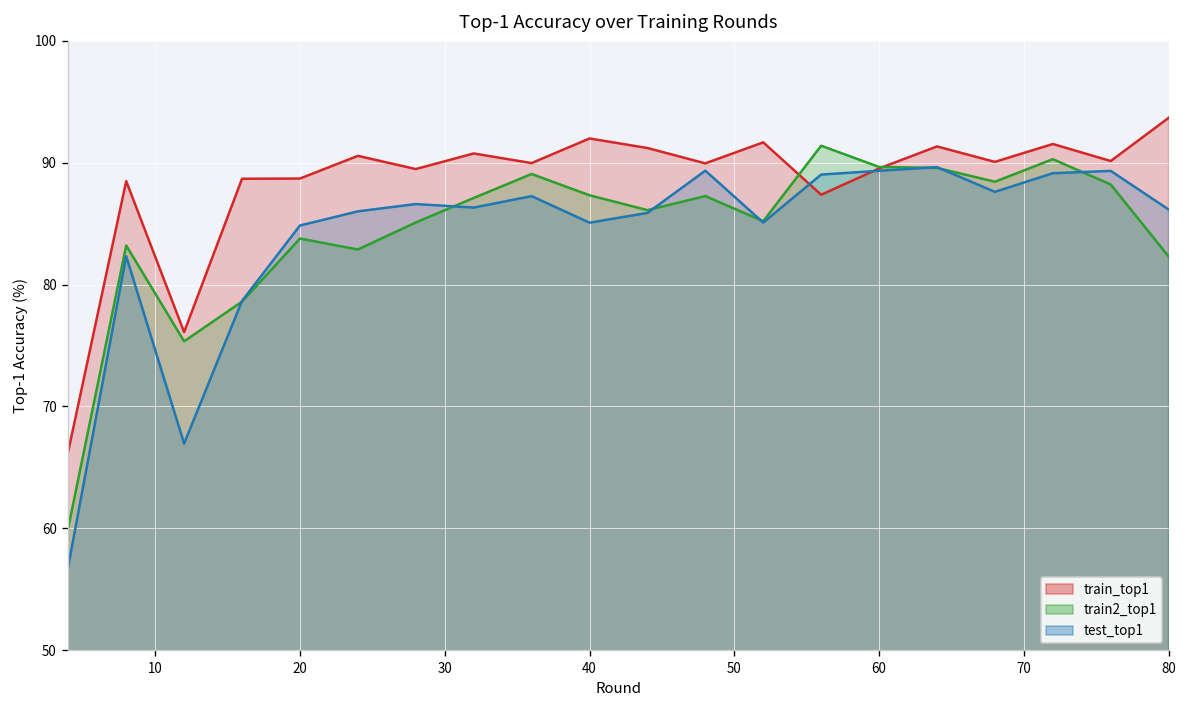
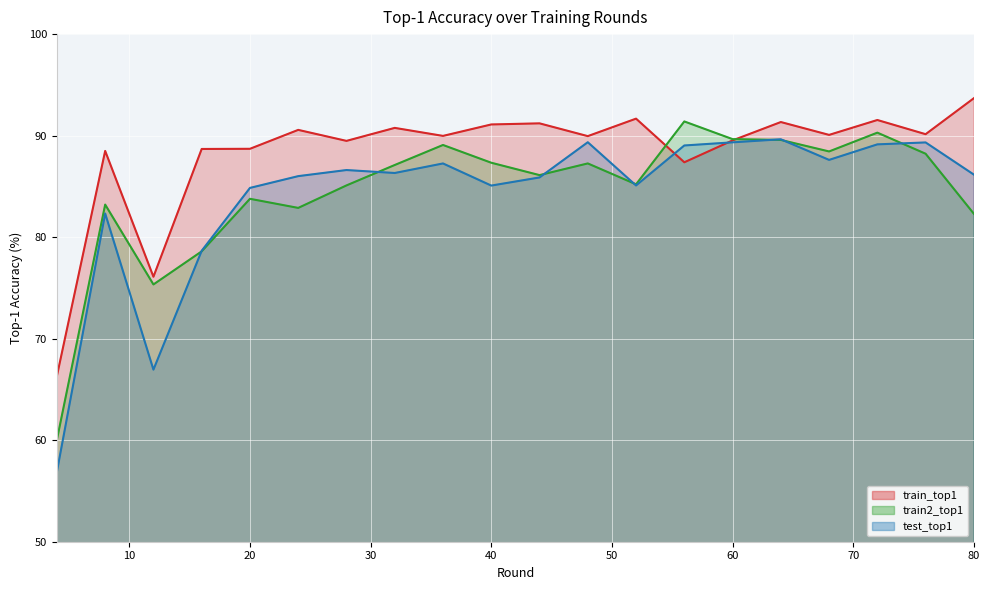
train_top1, 40: 92.0 -> 91.1
